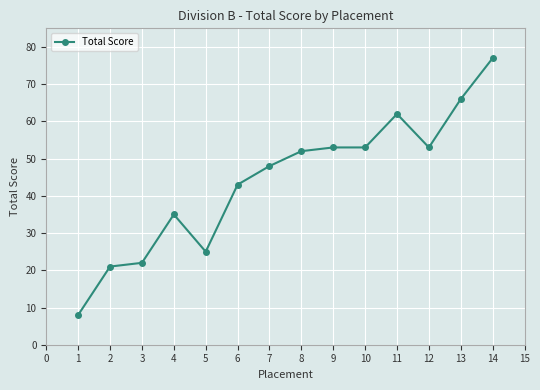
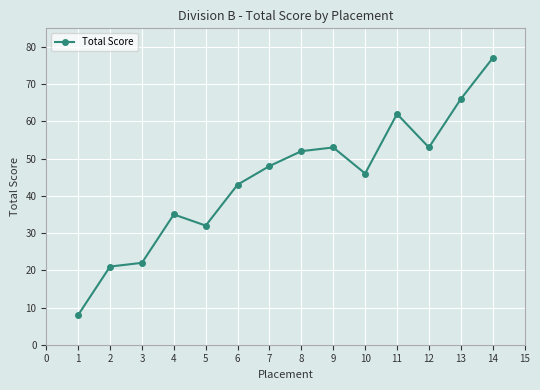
5: 25 -> 32
10: 53 -> 46
